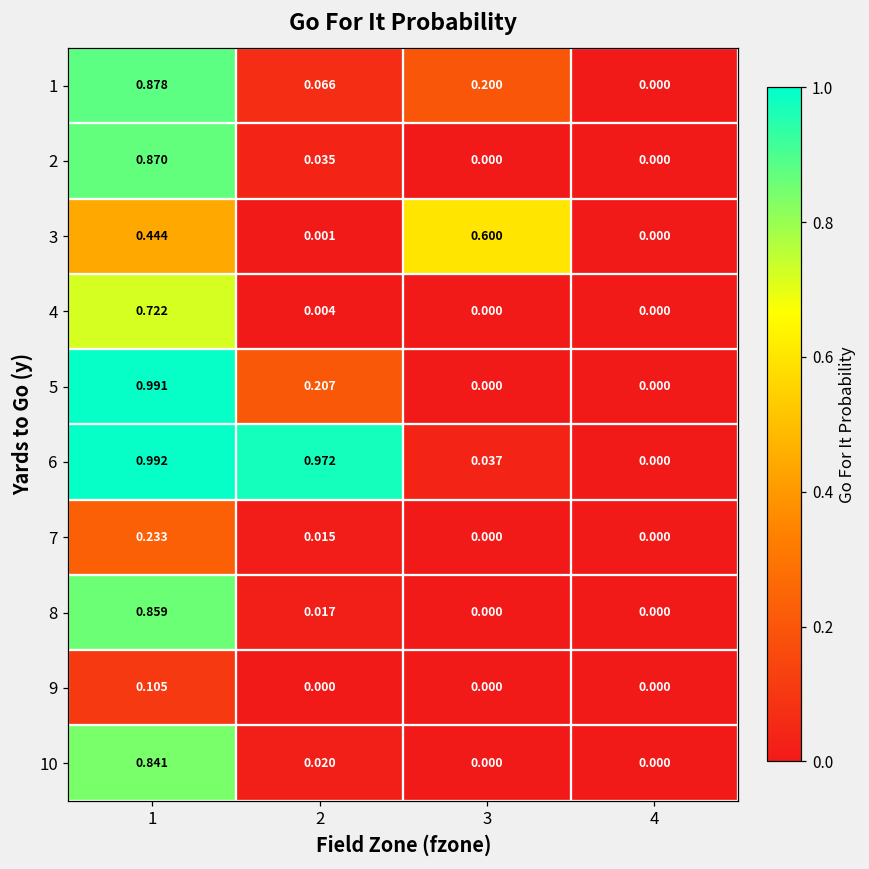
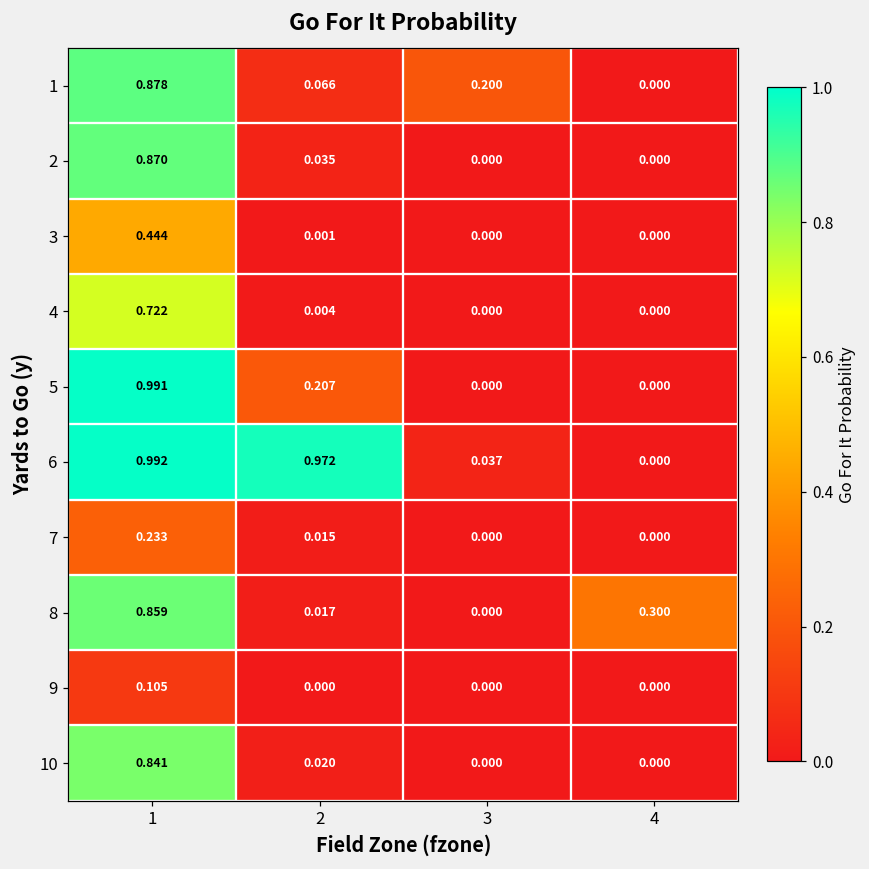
3, 3: 0.600 -> 0.000
8, 4: 0.000 -> 0.300
